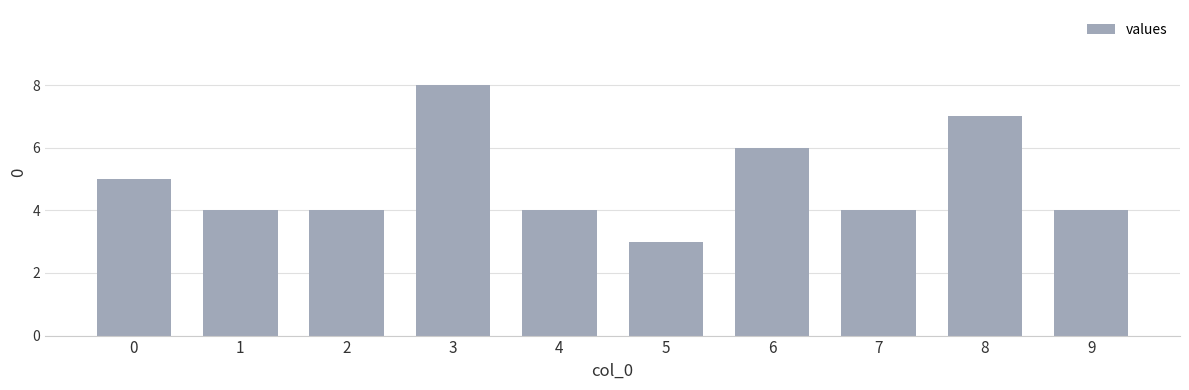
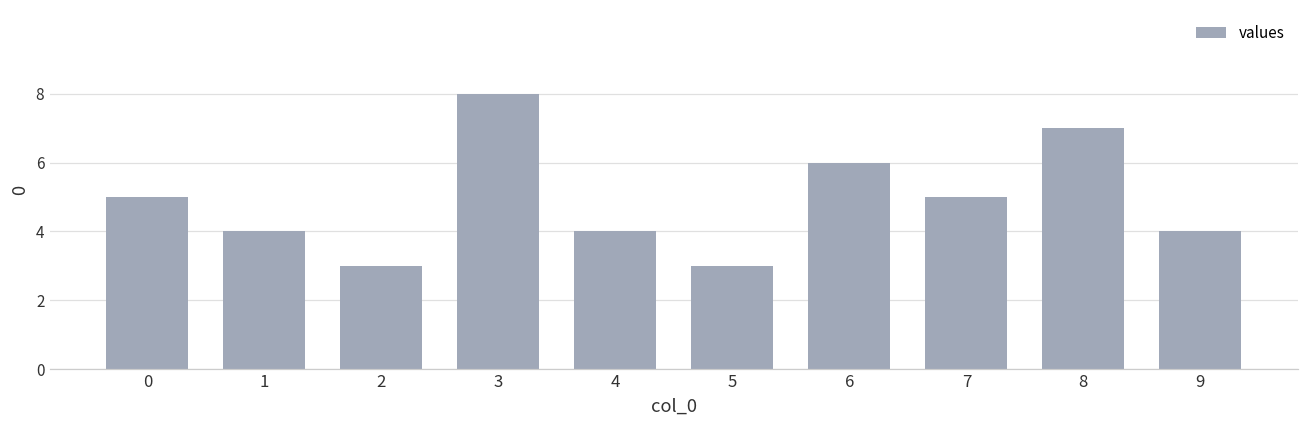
2: 4 -> 3
7: 4 -> 5
